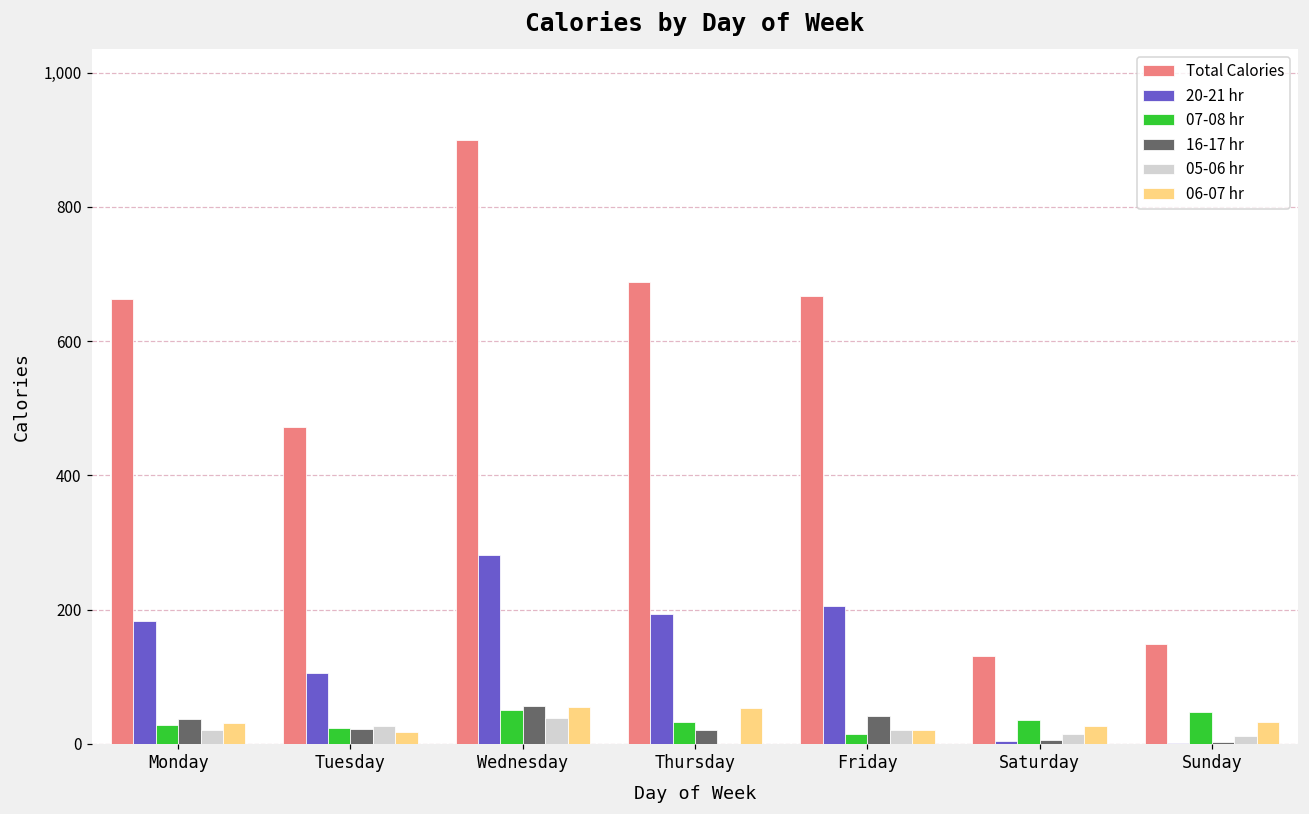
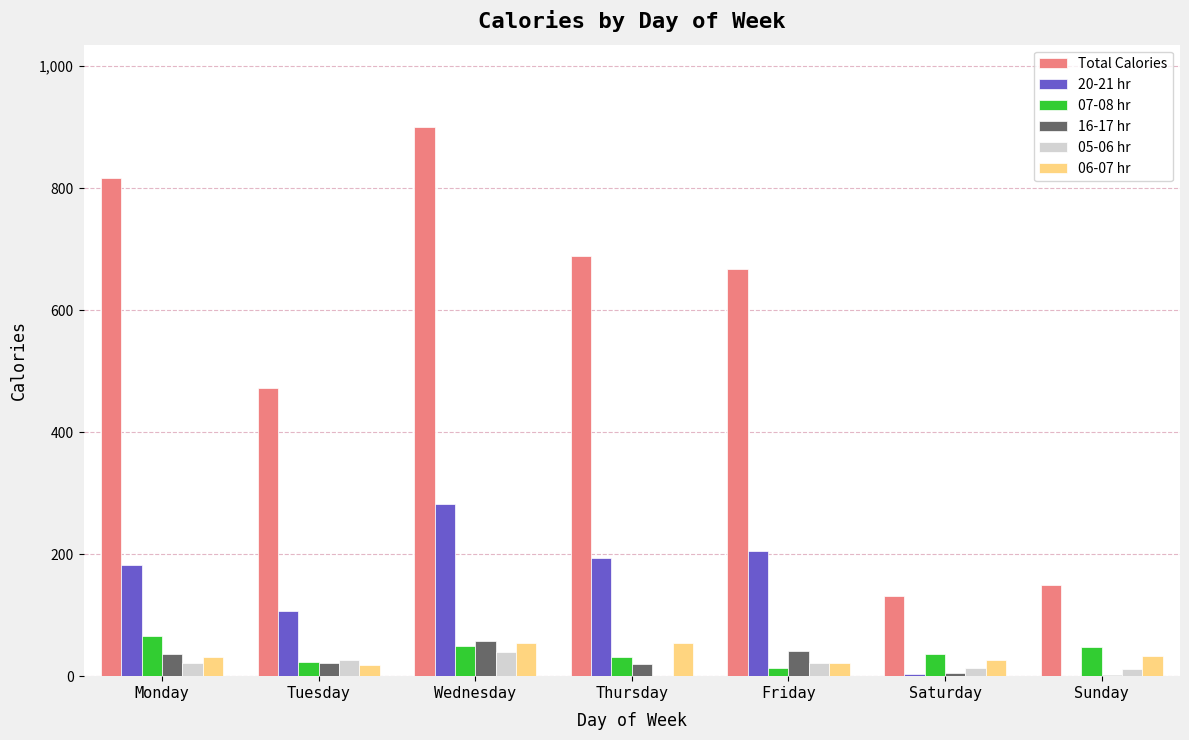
Total Calories, Monday: 660 -> 820
07-08 hr, Monday: 30 -> 70
